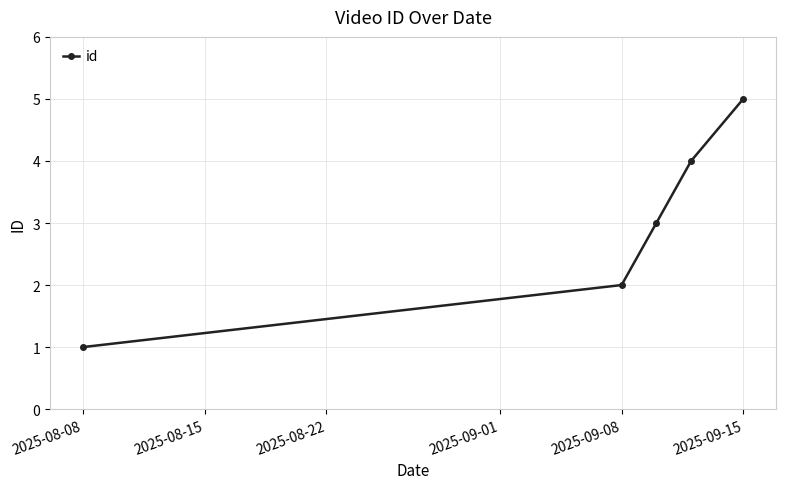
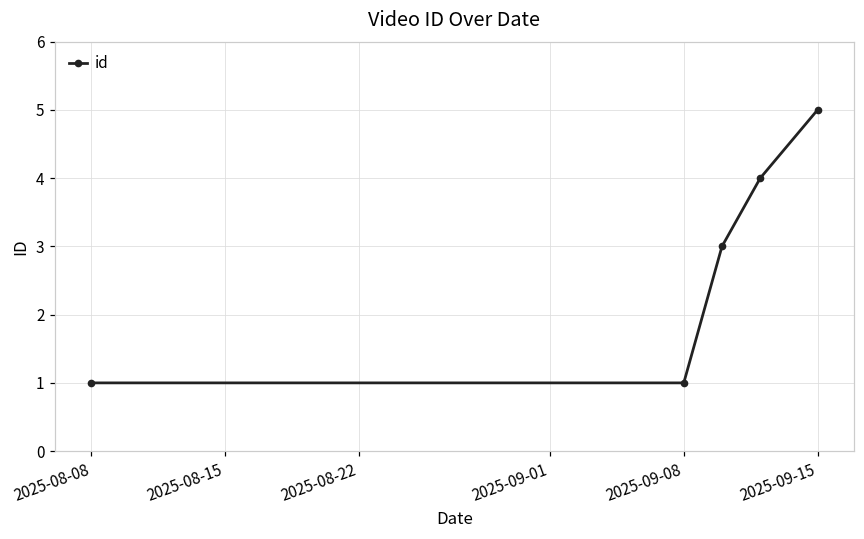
2025-09-08: 2 -> 1
